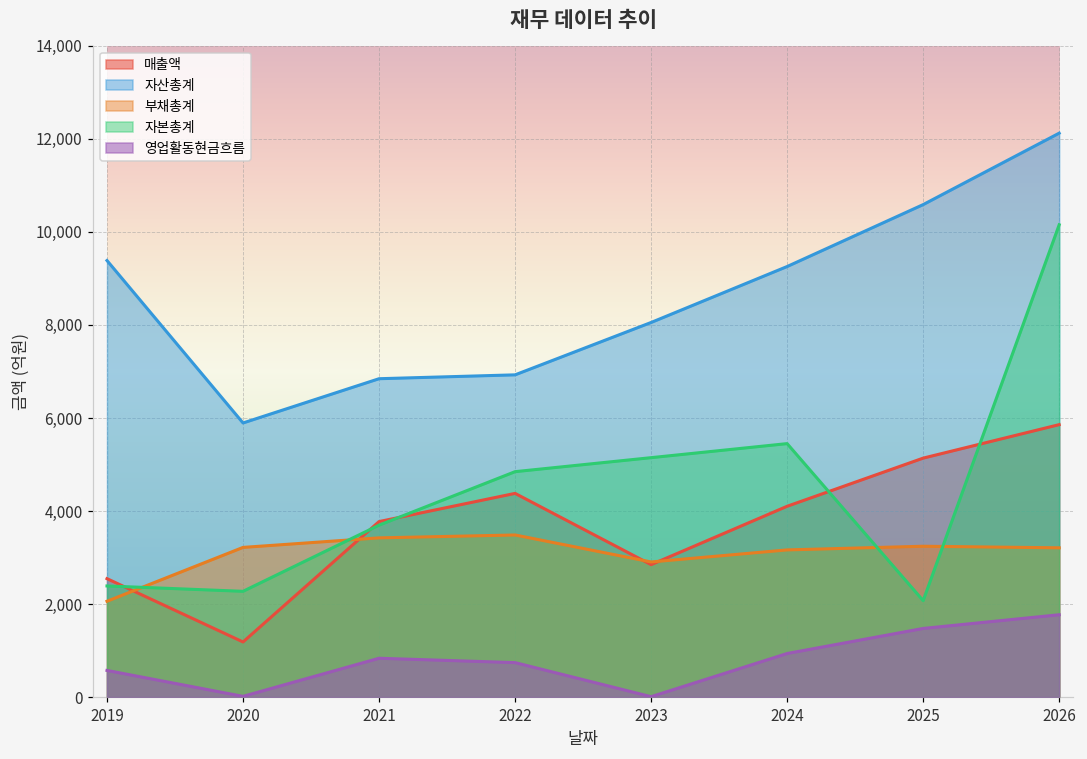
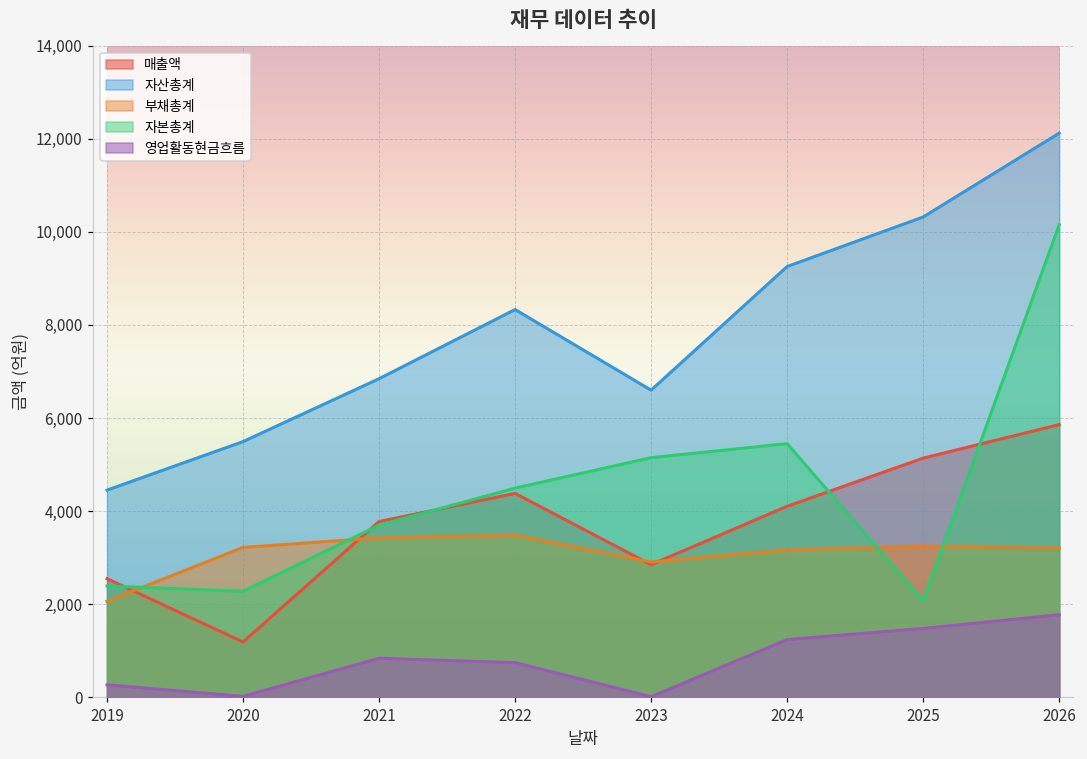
자산총계, 2019: 9,400 -> 4,400
영업활동현금흐름, 2019: 600 -> 300
자산총계, 2020: 5,900 -> 5,500
자산총계, 2022: 6,900 -> 8,300
자본총계, 2022: 4,800 -> 4,500
자산총계, 2023: 8,100 -> 6,600
영업활동현금흐름, 2024: 900 -> 1,200
자산총계, 2025: 10,600 -> 10,300
